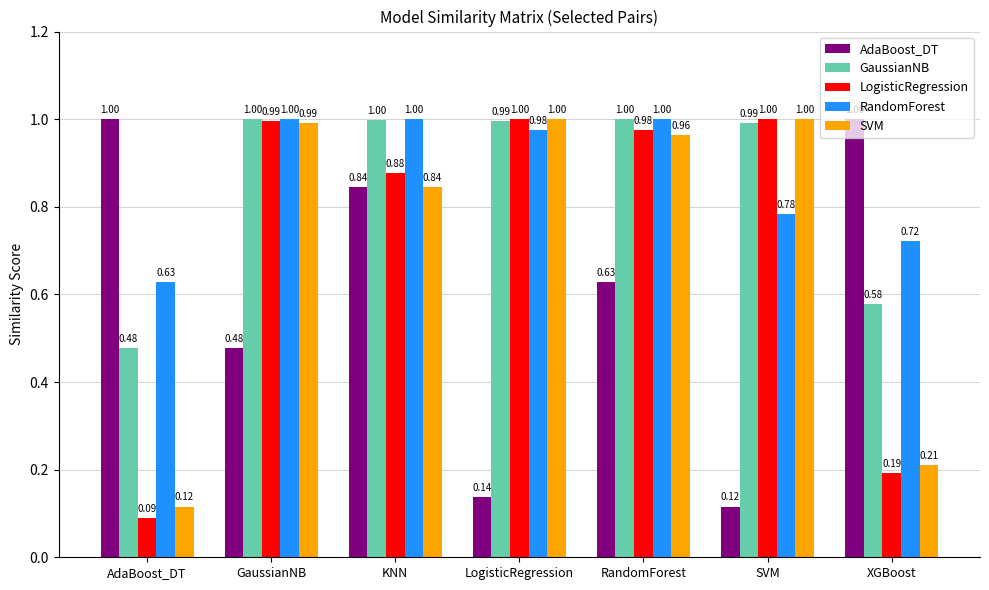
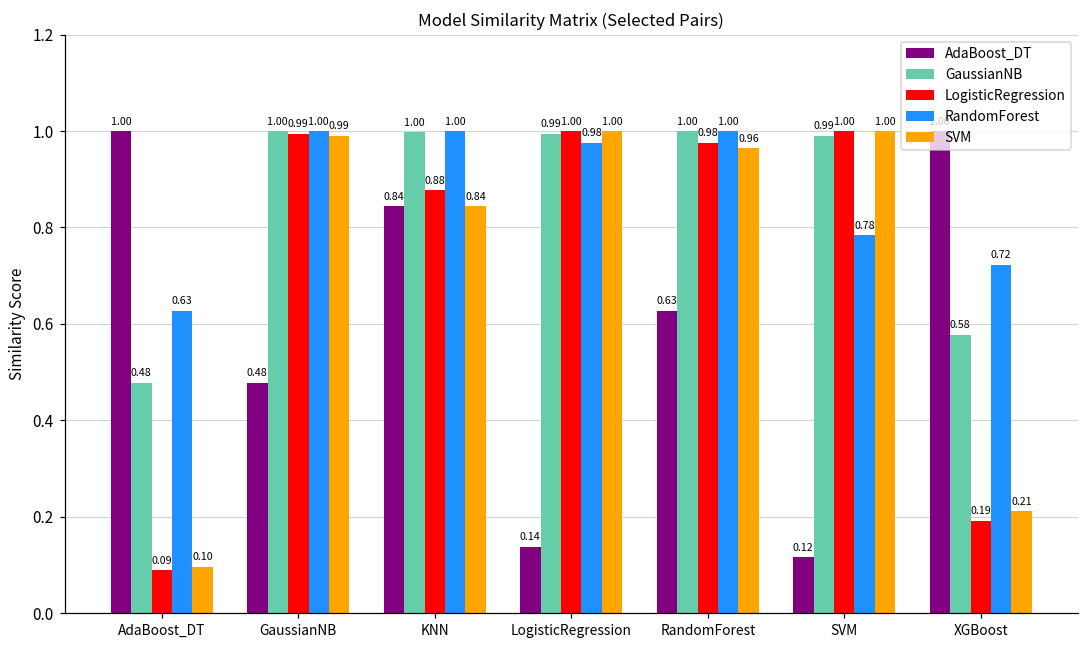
SVM, AdaBoost_DT: 0.12 -> 0.10
